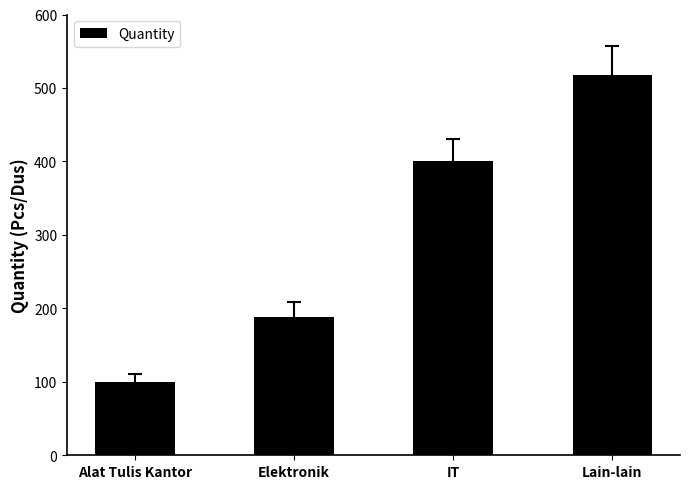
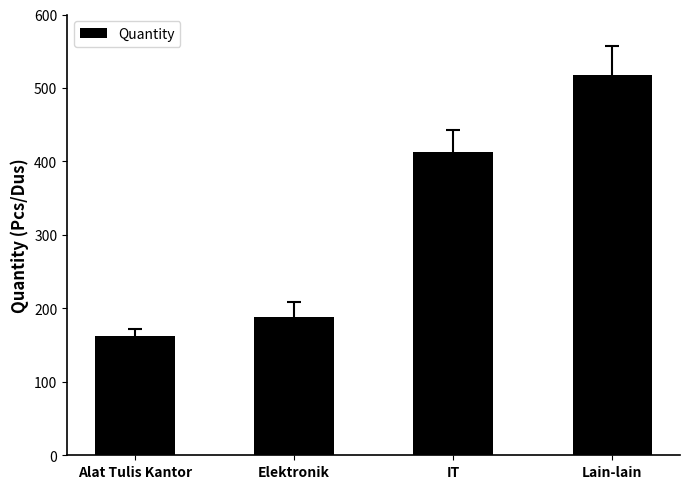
Quantity, Alat Tulis Kantor: 100 -> 160
Quantity, IT: 400 -> 410
